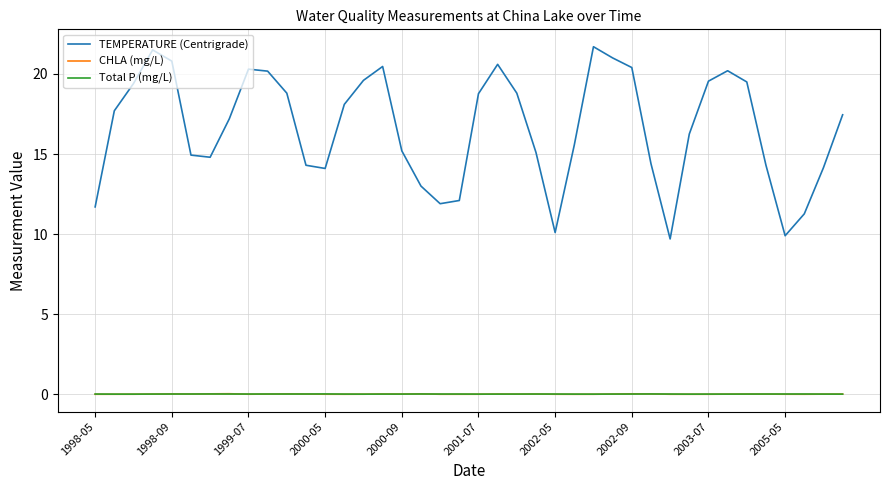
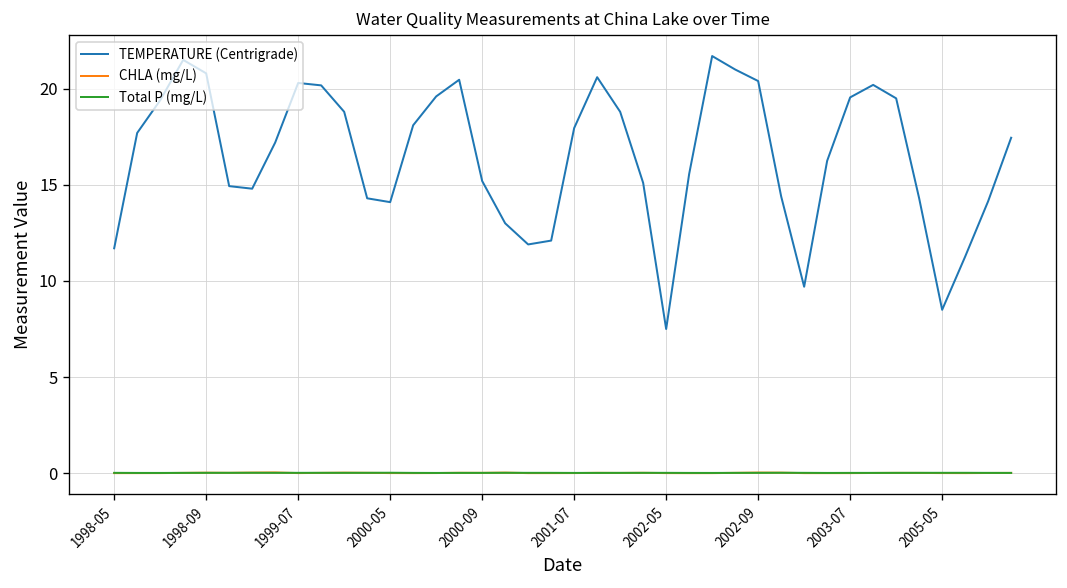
TEMPERATURE (Centrigrade), 2001-07: 18.8 -> 18.0
TEMPERATURE (Centrigrade), 2002-05: 10.1 -> 7.5
TEMPERATURE (Centrigrade), 2005-05: 9.9 -> 8.5
